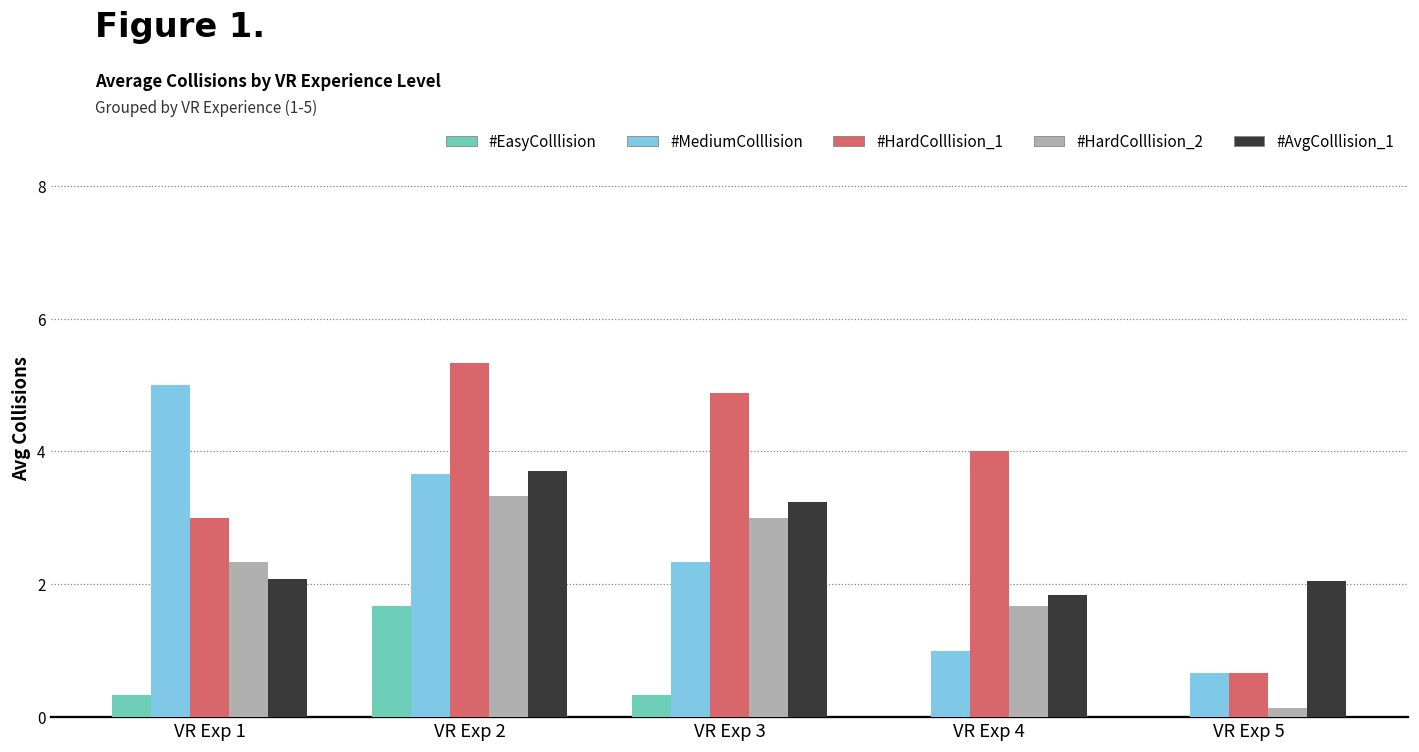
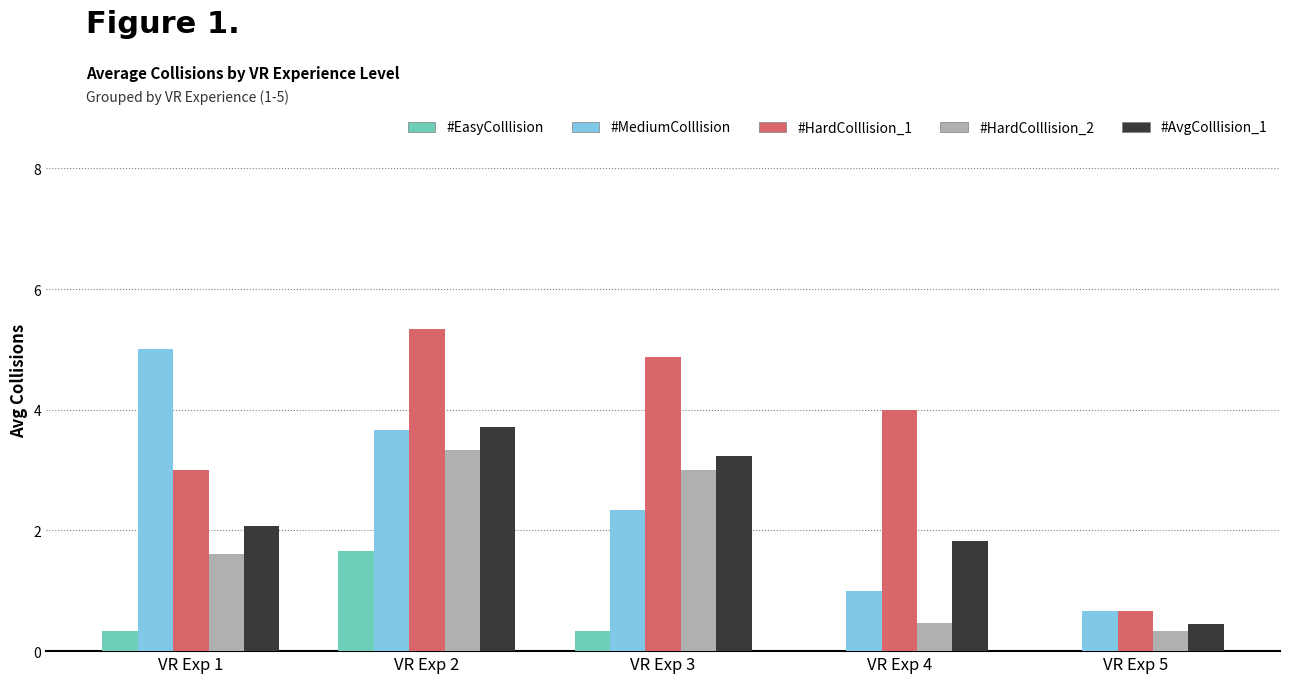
#HardColllision_2, VR Exp 1: 2.3 -> 1.6
#HardColllision_2, VR Exp 4: 1.7 -> 0.5
#HardColllision_2, VR Exp 5: 0.1 -> 0.3
#AvgColllision_1, VR Exp 5: 2.0 -> 0.4
